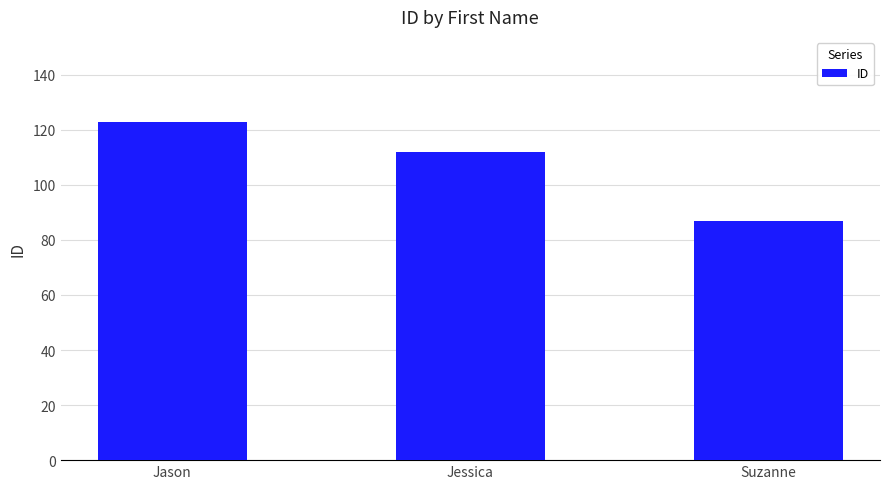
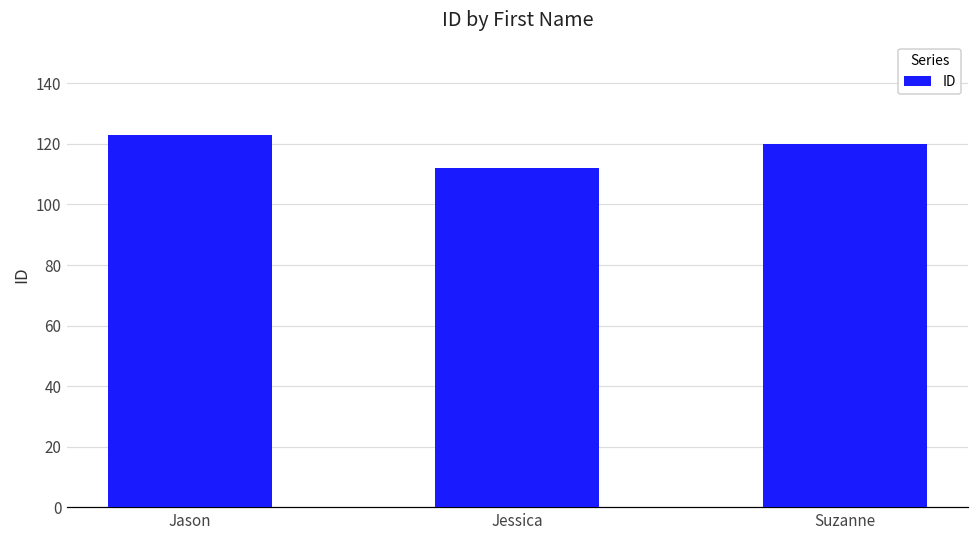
Suzanne: 87 -> 120
